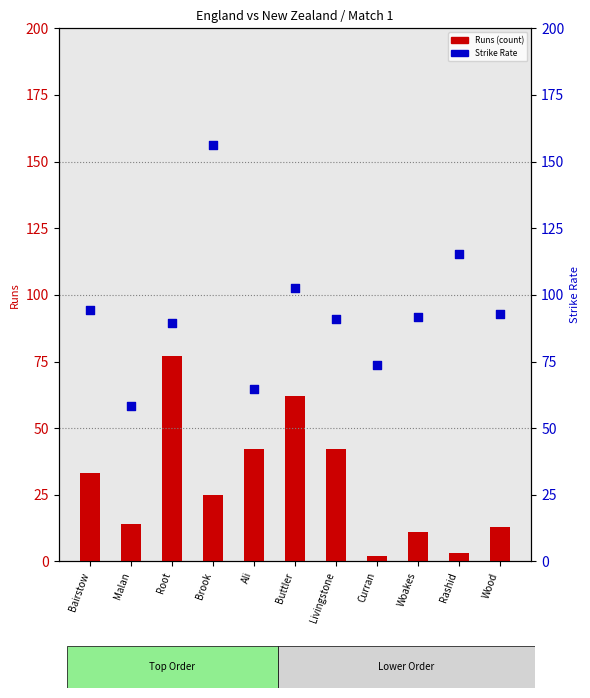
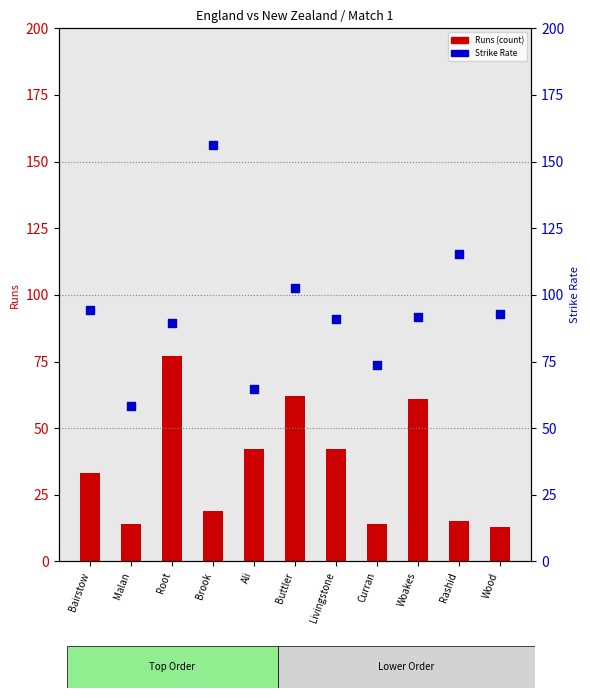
Runs (count), Brook: 25 -> 19
Runs (count), Curran: 2 -> 14
Runs (count), Woakes: 11 -> 61
Runs (count), Rashid: 3 -> 15
